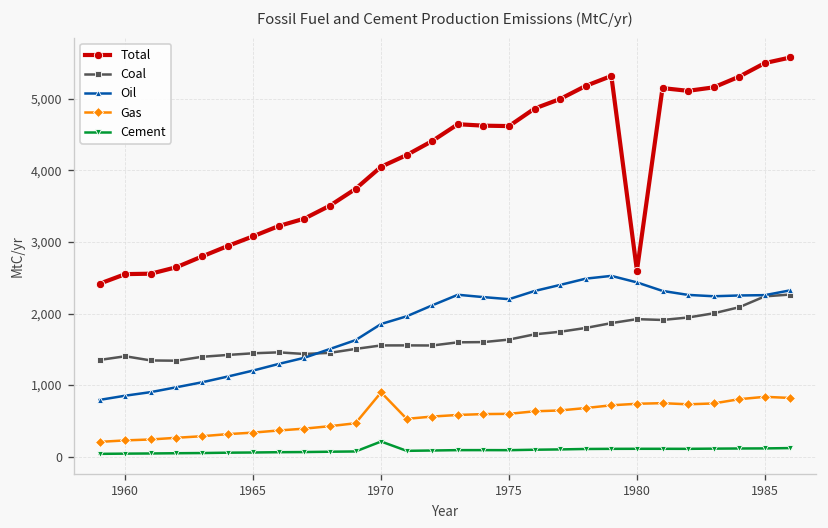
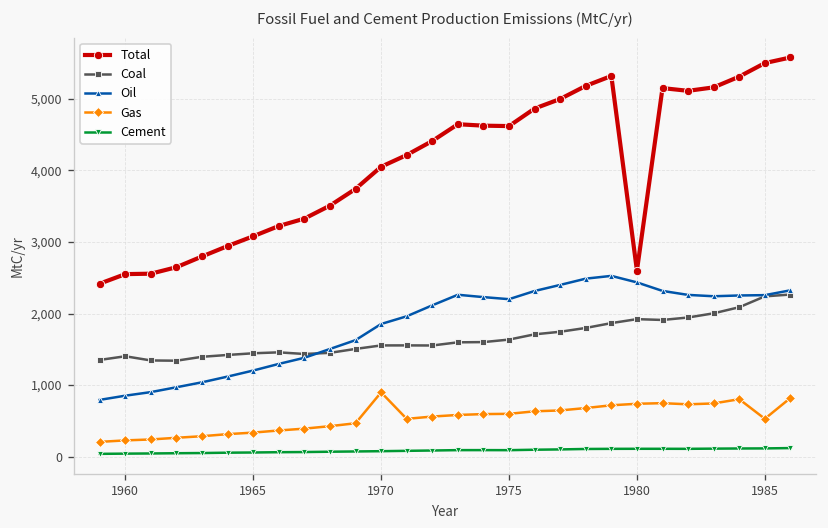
Cement, 1970: 200 -> 100
Gas, 1985: 800 -> 500
